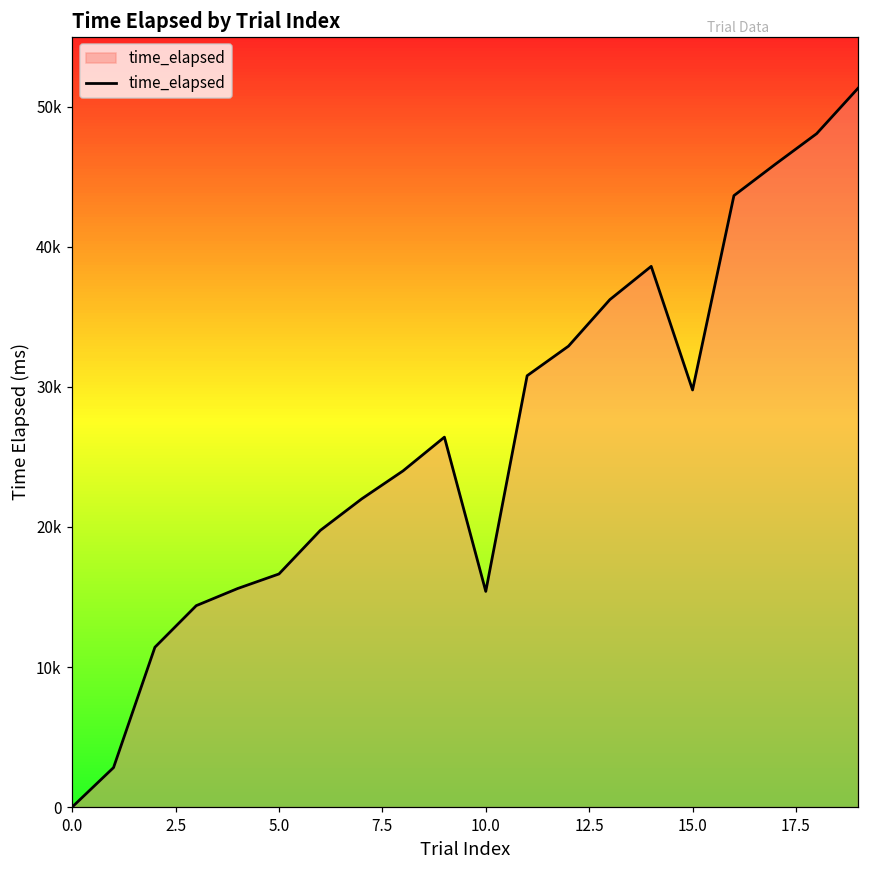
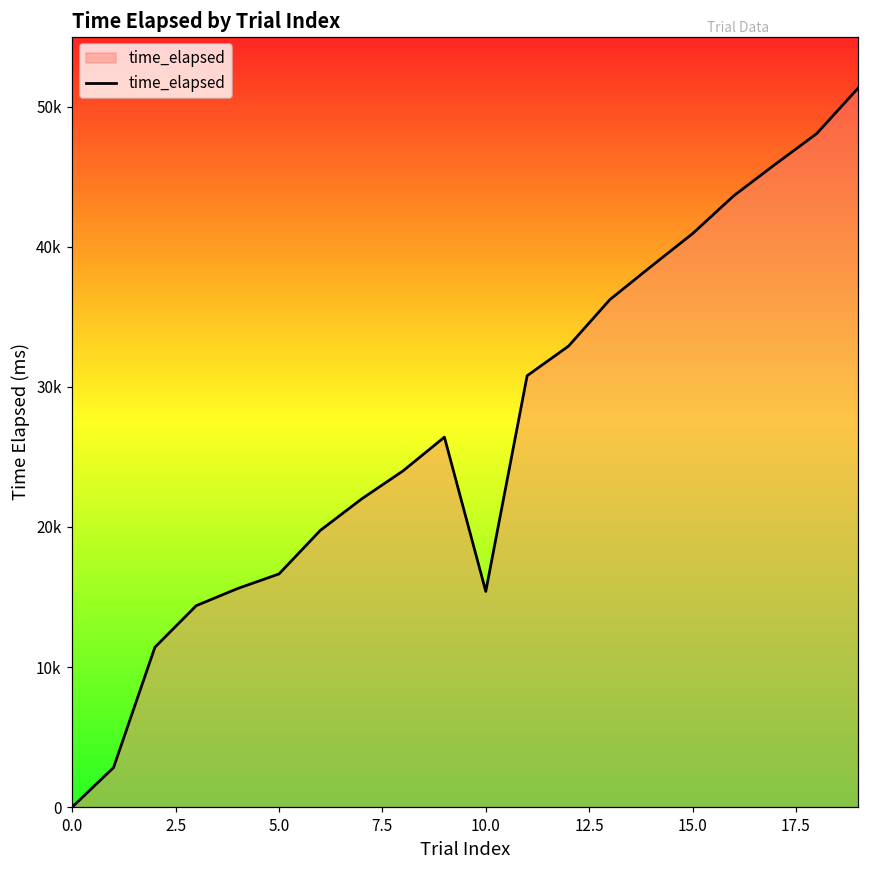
15.0: 29800 -> 40900
